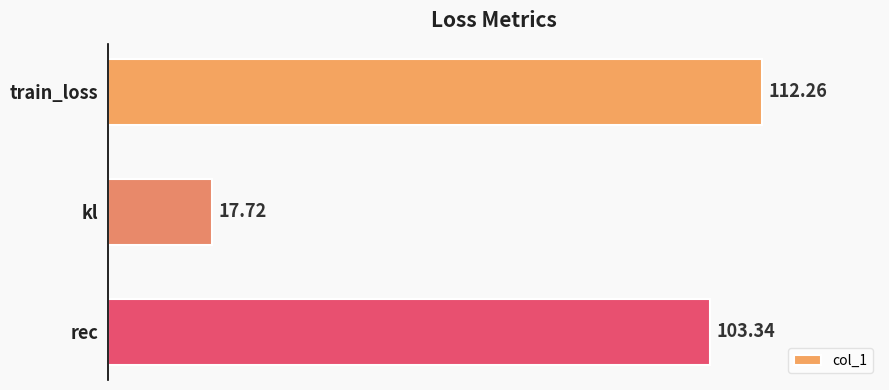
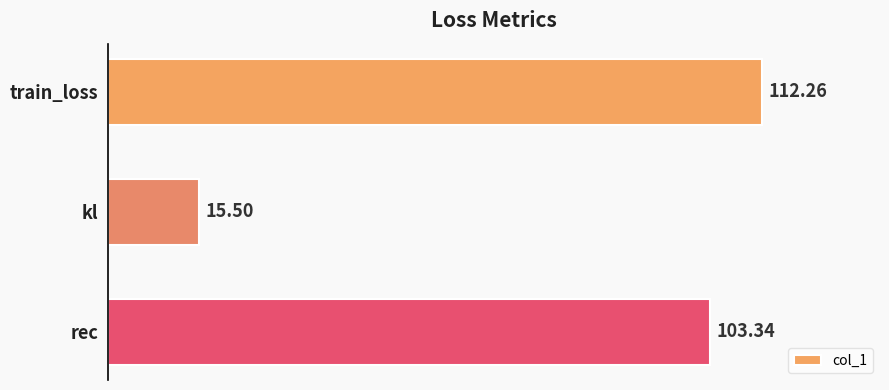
kl: 17.72 -> 15.50
